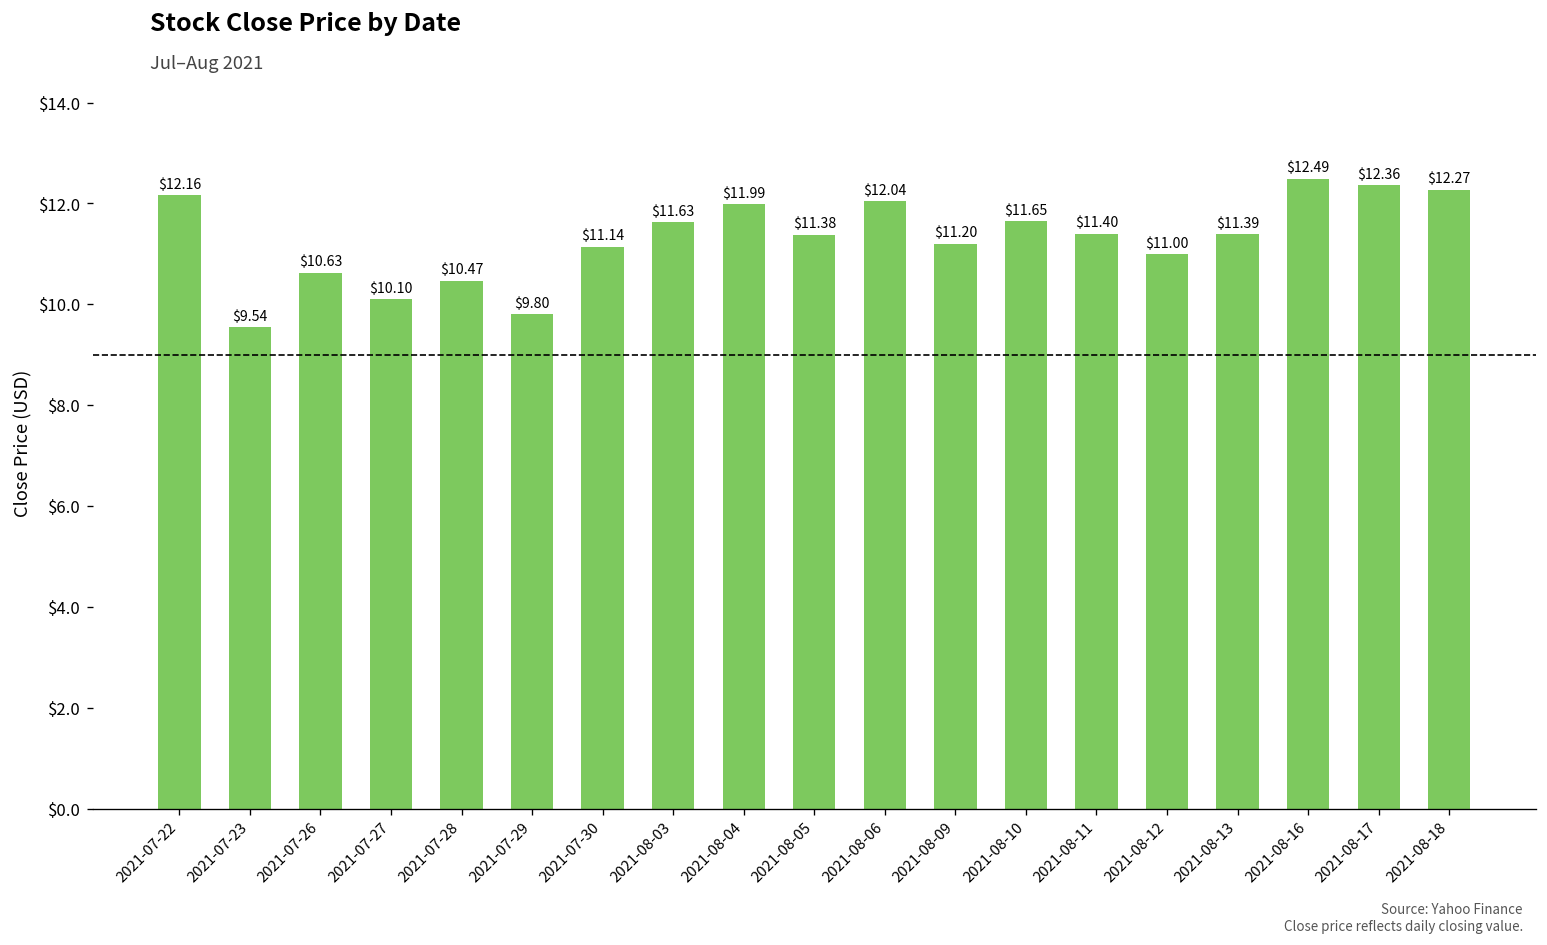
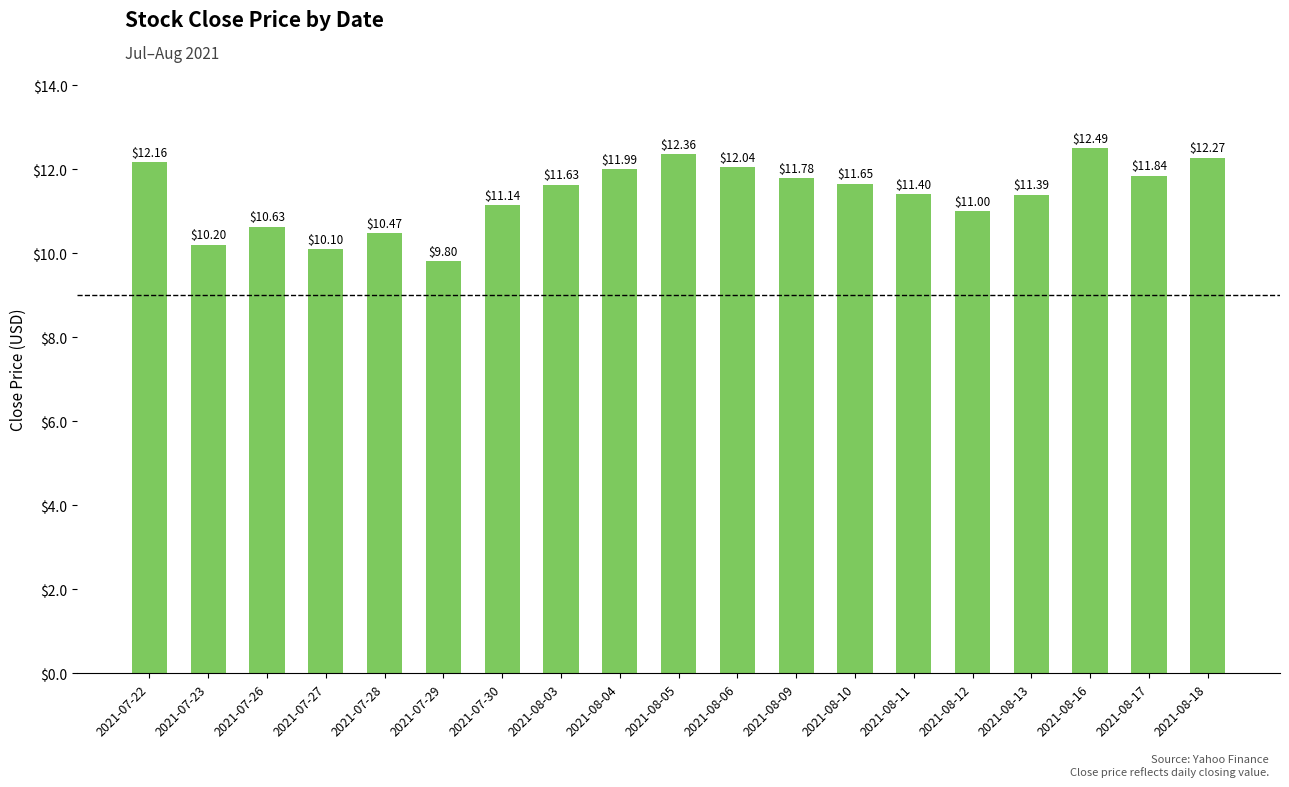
2021-07-23: $9.54 -> $10.20
2021-08-05: $11.38 -> $12.36
2021-08-09: $11.20 -> $11.78
2021-08-17: $12.36 -> $11.84
